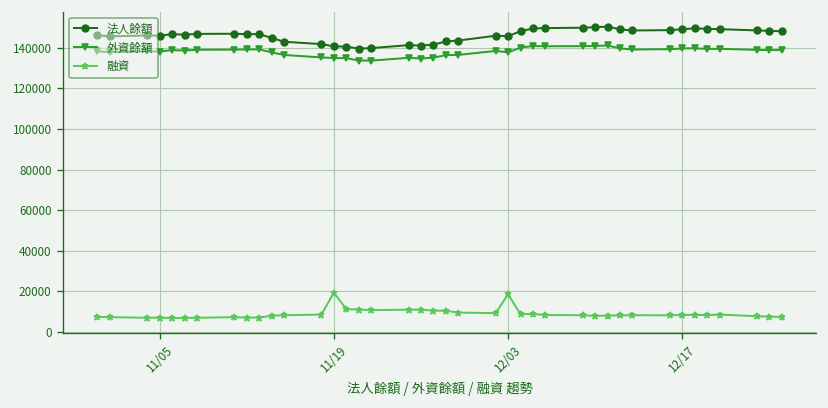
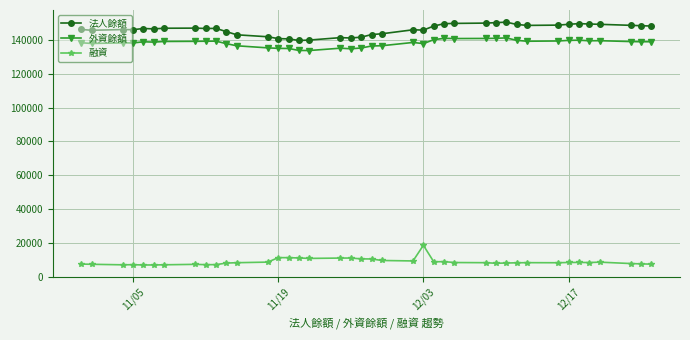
融資, 11/19: 19000 -> 11000
